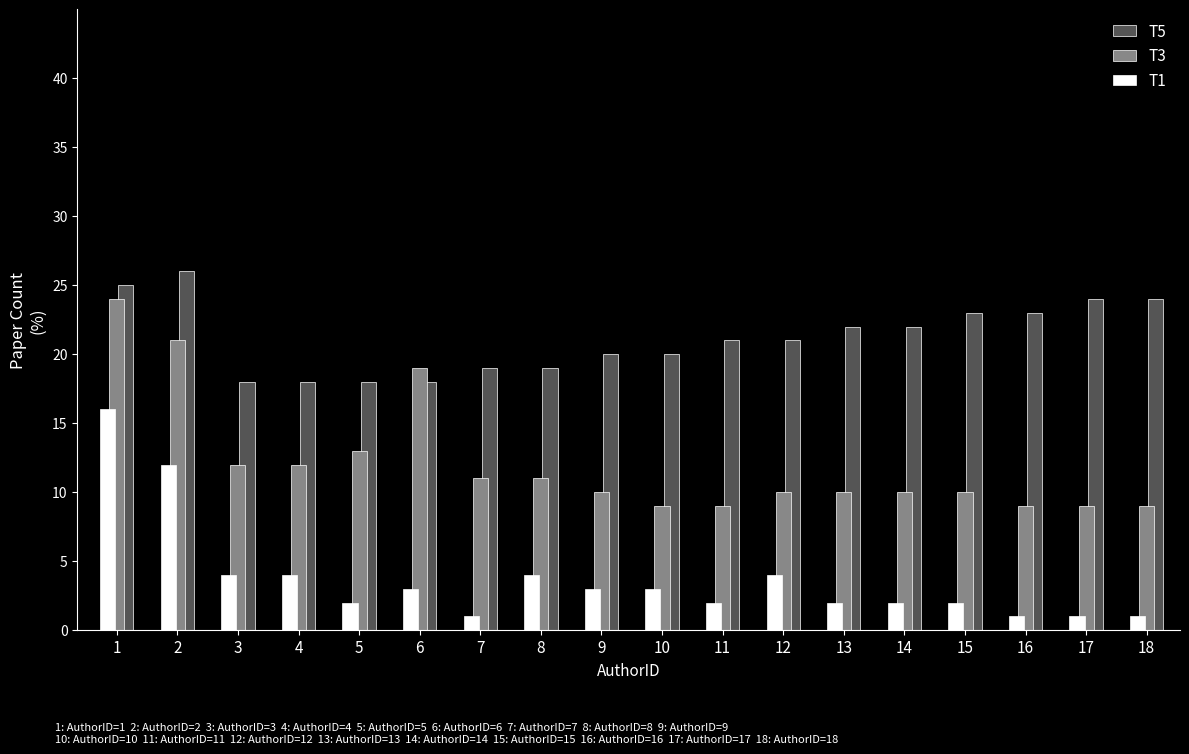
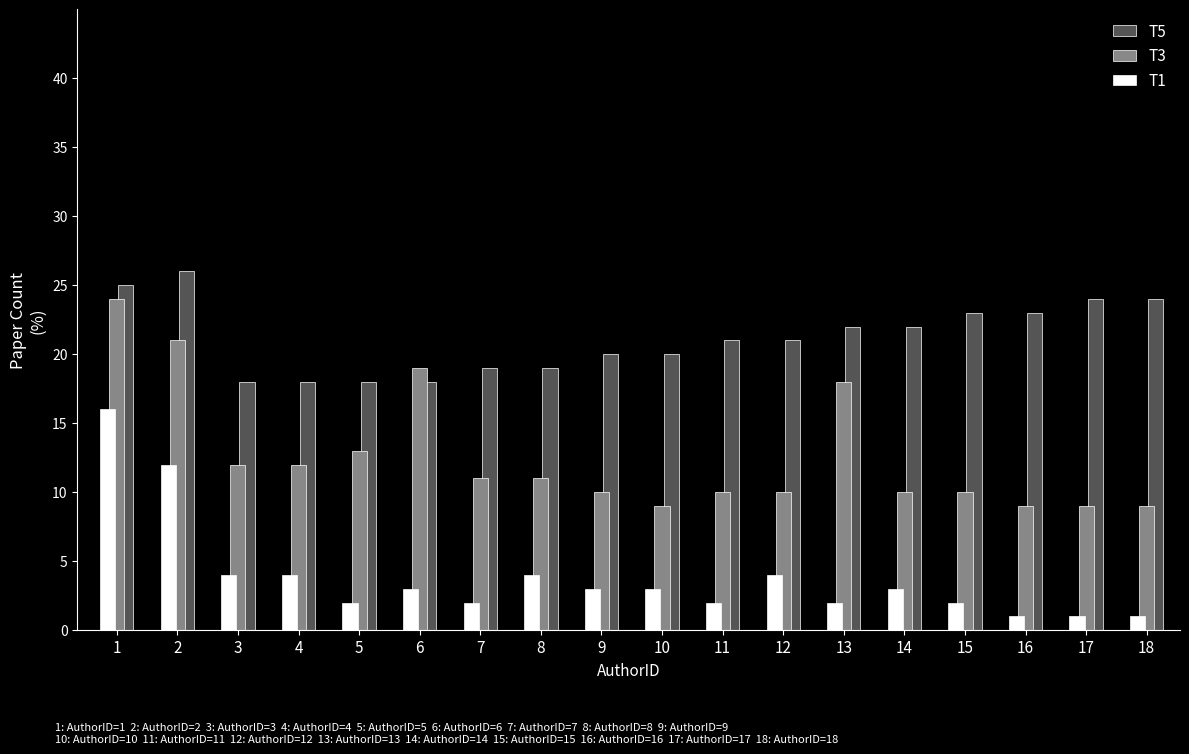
T1, 7: 1 -> 2
T3, 11: 9.0 -> 10.0
T3, 13: 10.0 -> 18.0
T1, 14: 2 -> 3
